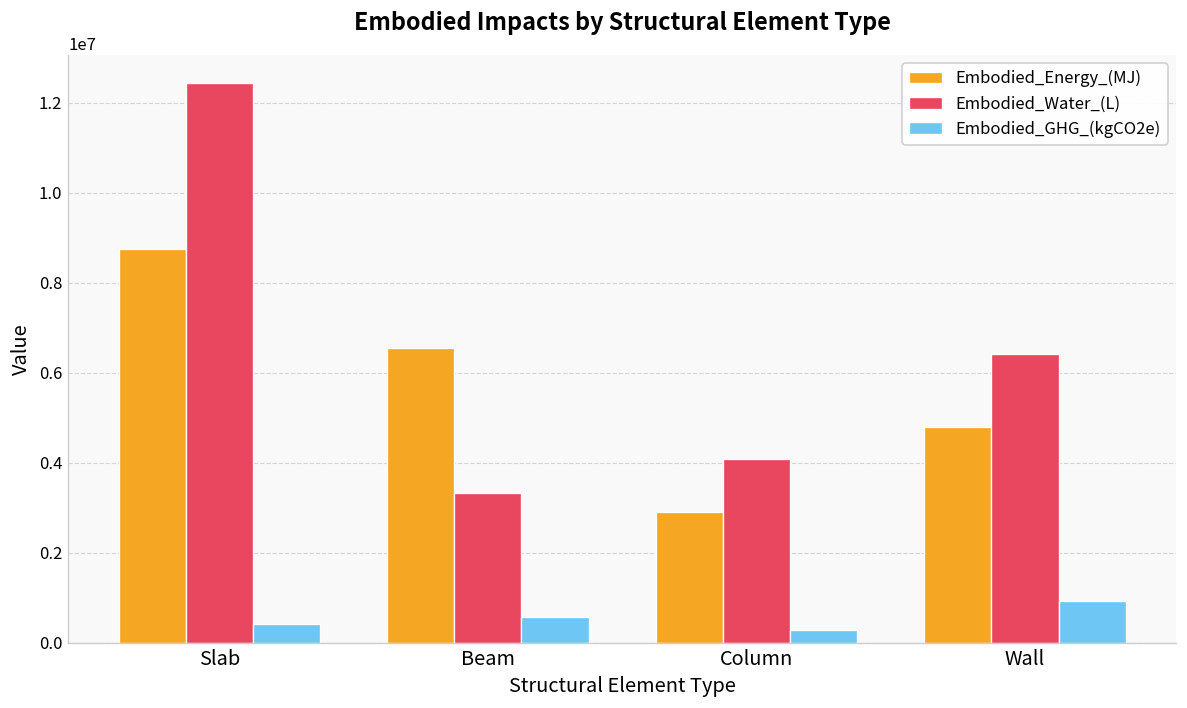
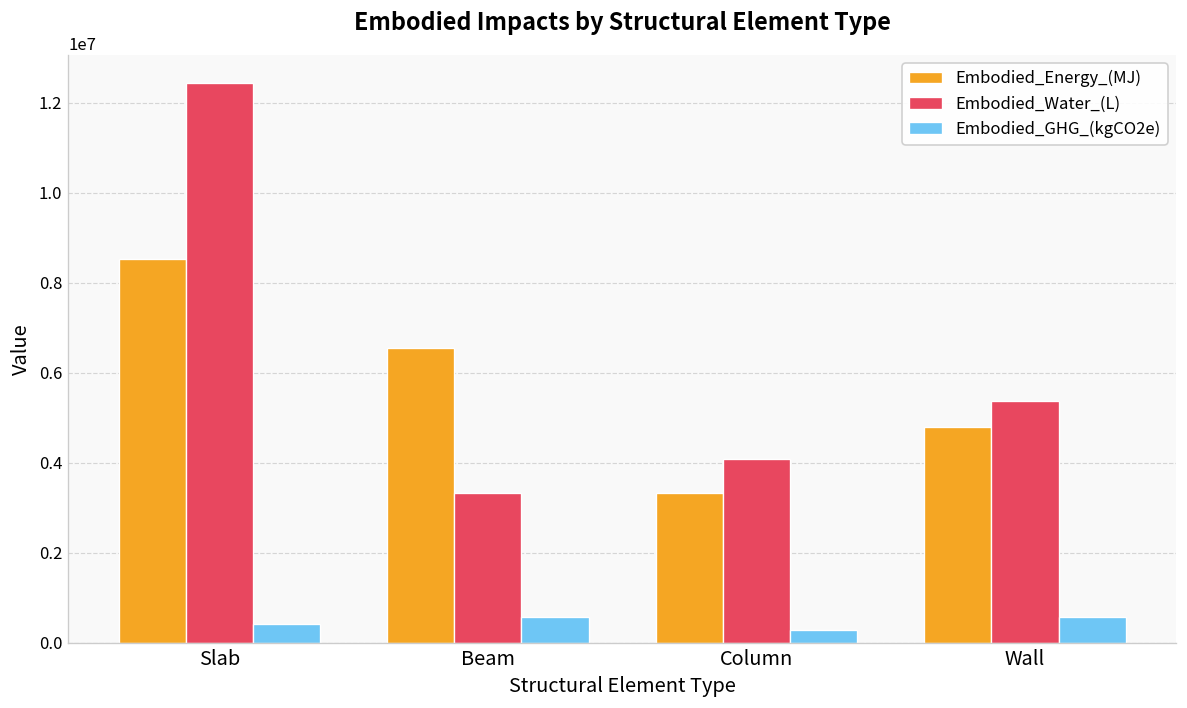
Embodied_Energy_(MJ), Slab: 8800000 -> 8500000
Embodied_Energy_(MJ), Column: 2900000 -> 3300000
Embodied_Water_(L), Wall: 6400000 -> 5400000
Embodied_GHG_(kgCO2e), Wall: 900000 -> 600000
